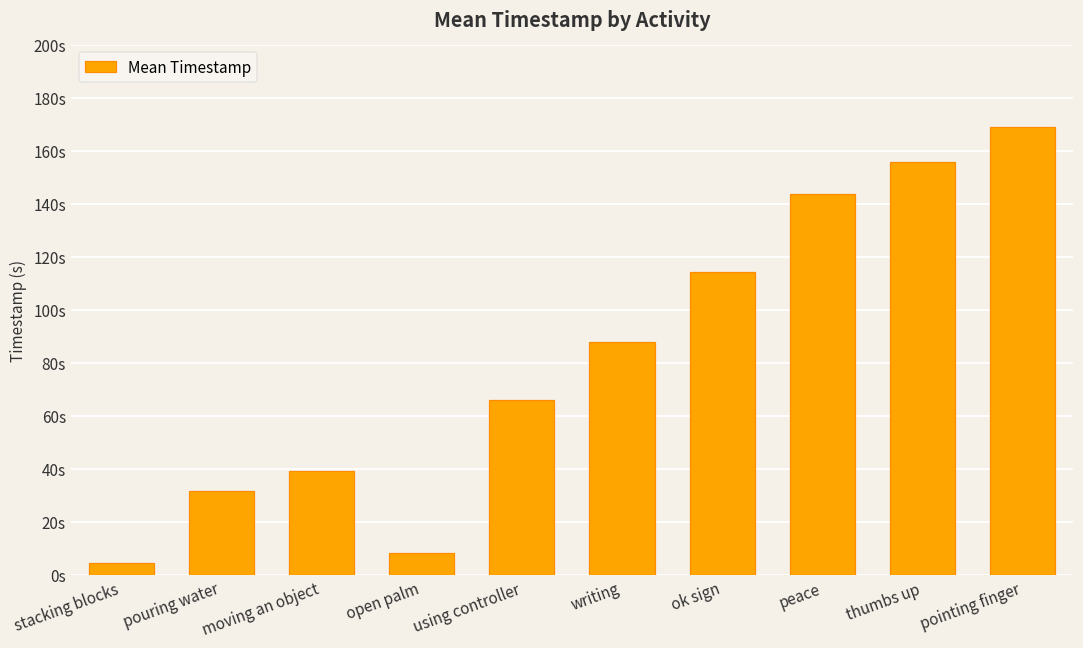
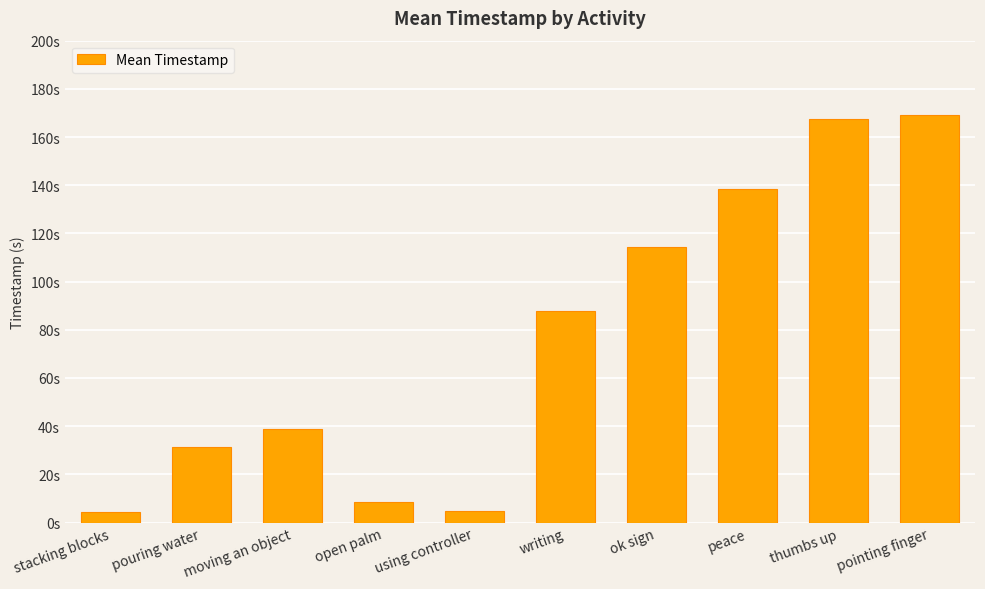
using controller: 66s -> 5s
peace: 144s -> 138s
thumbs up: 156s -> 168s
